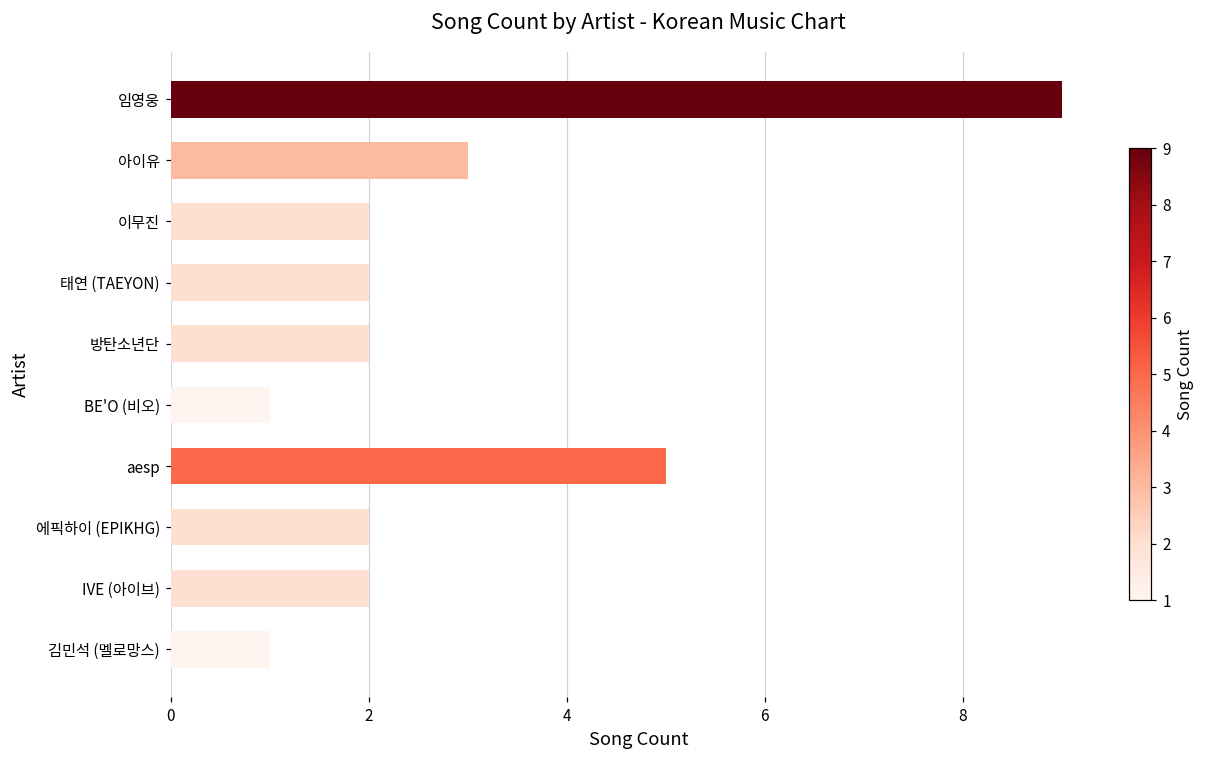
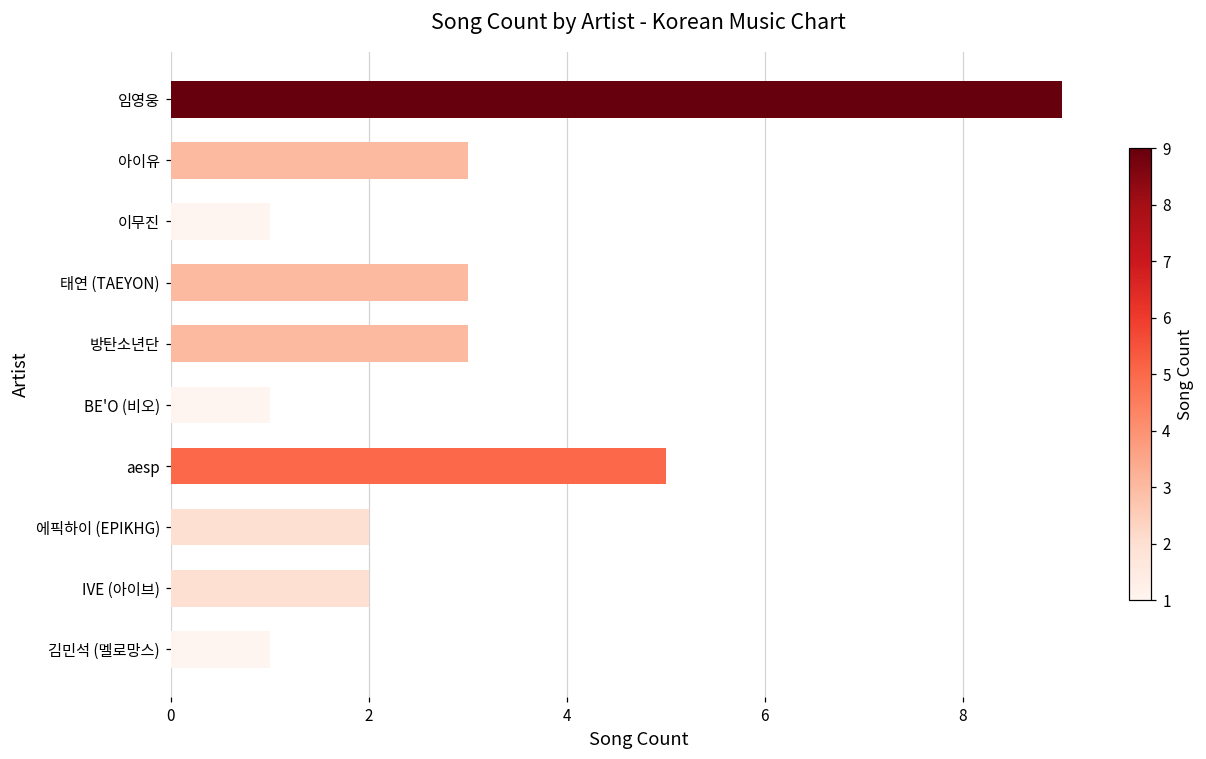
이무진: 2 -> 1
태연 (TAEYON): 2 -> 3
방탄소년단: 2 -> 3
